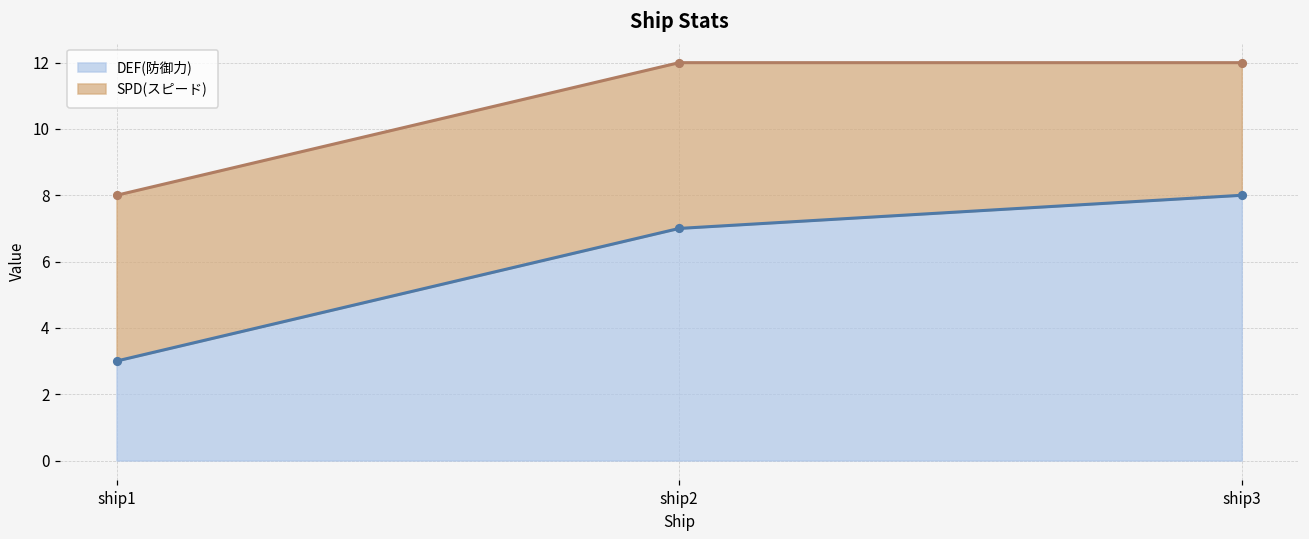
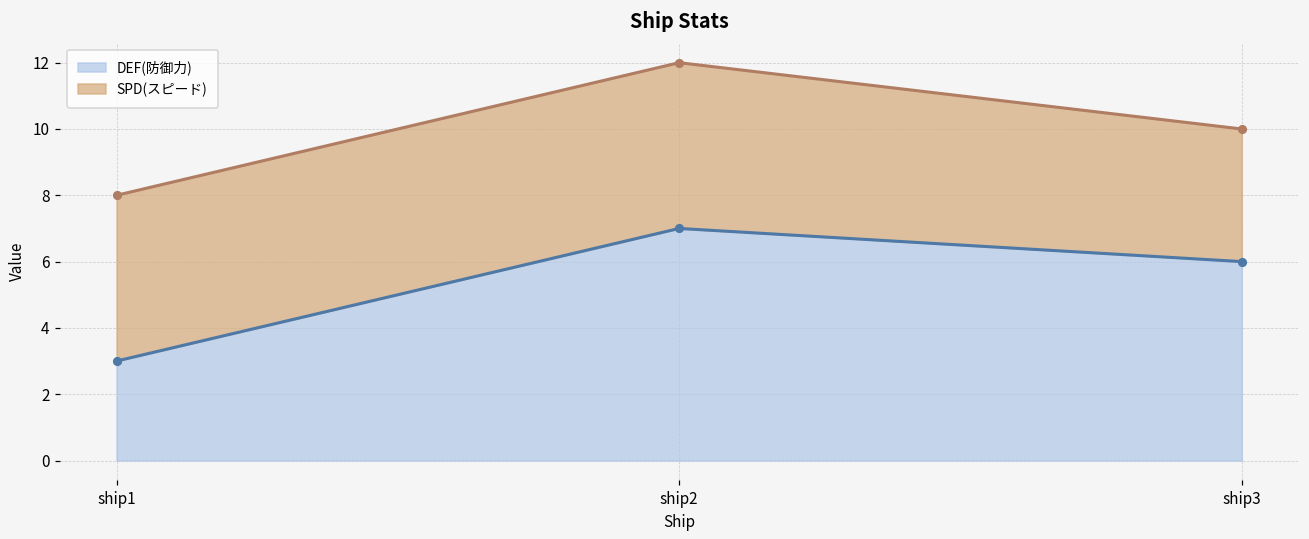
DEF(防御力), ship3: 8 -> 6
